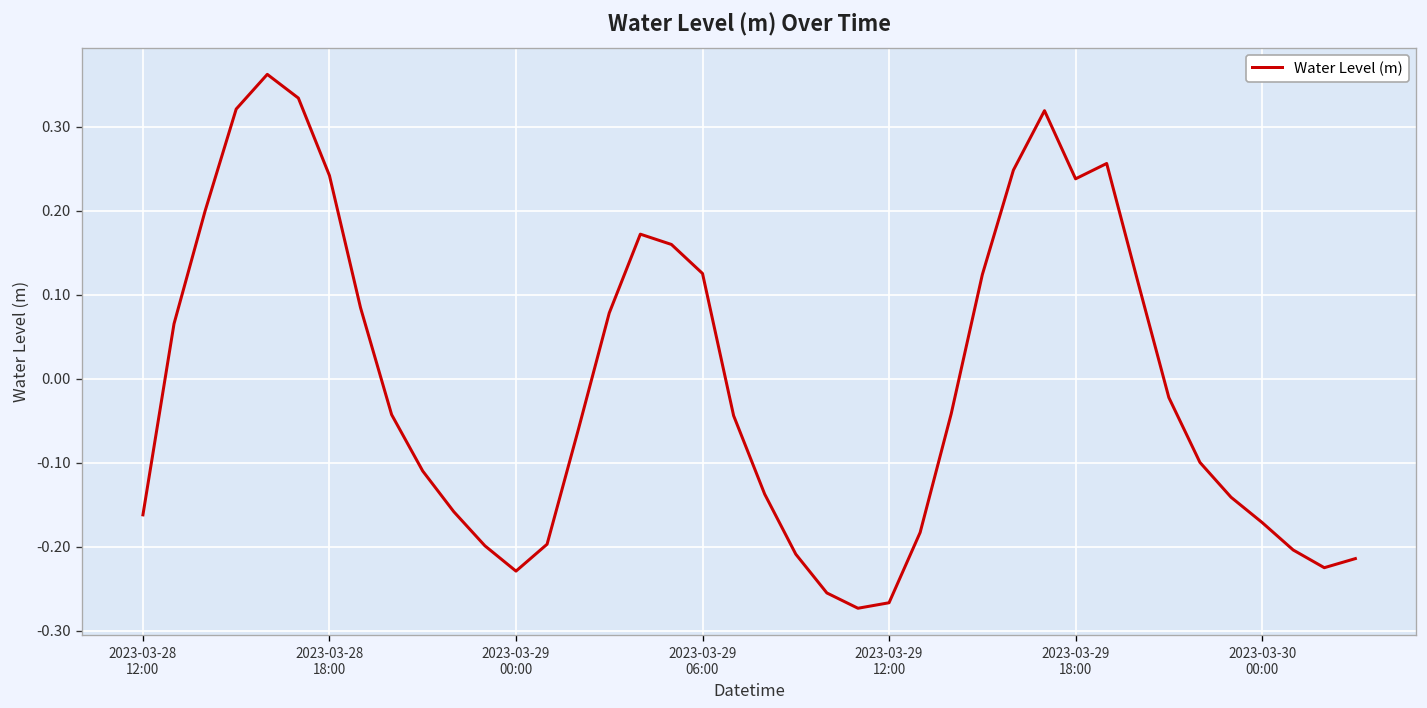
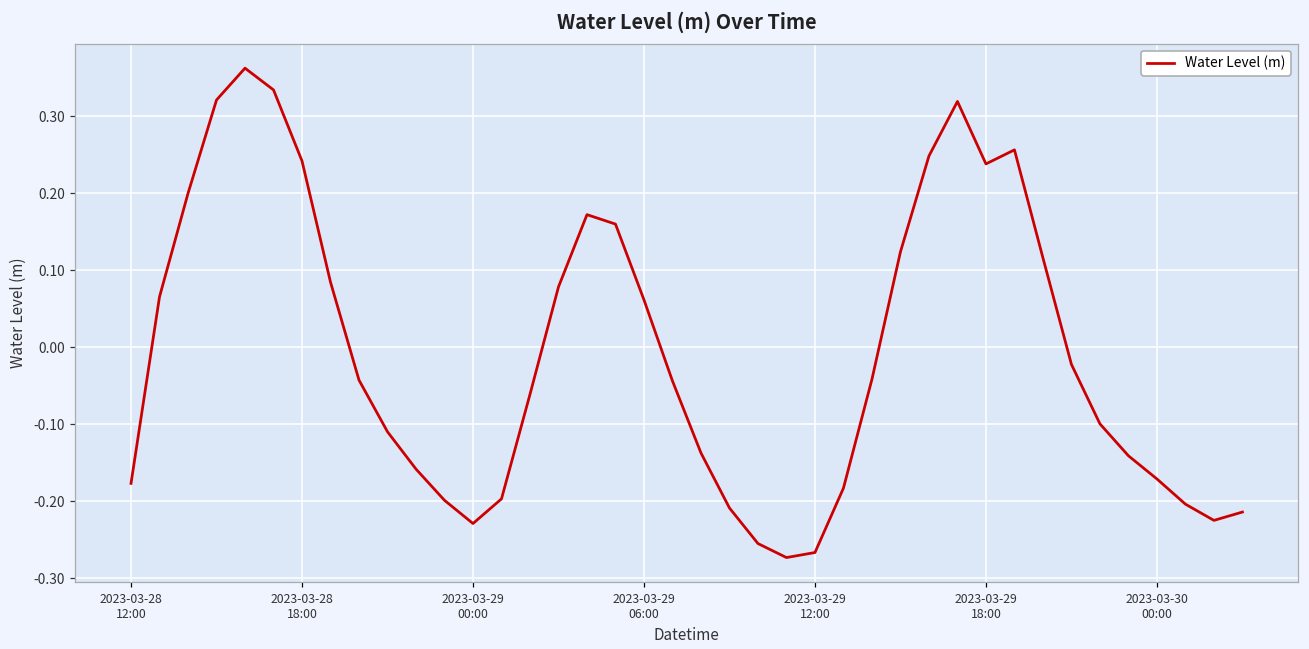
2023-03-28 12:00: -0.16 -> -0.18
2023-03-29 06:00: 0.13 -> 0.06
